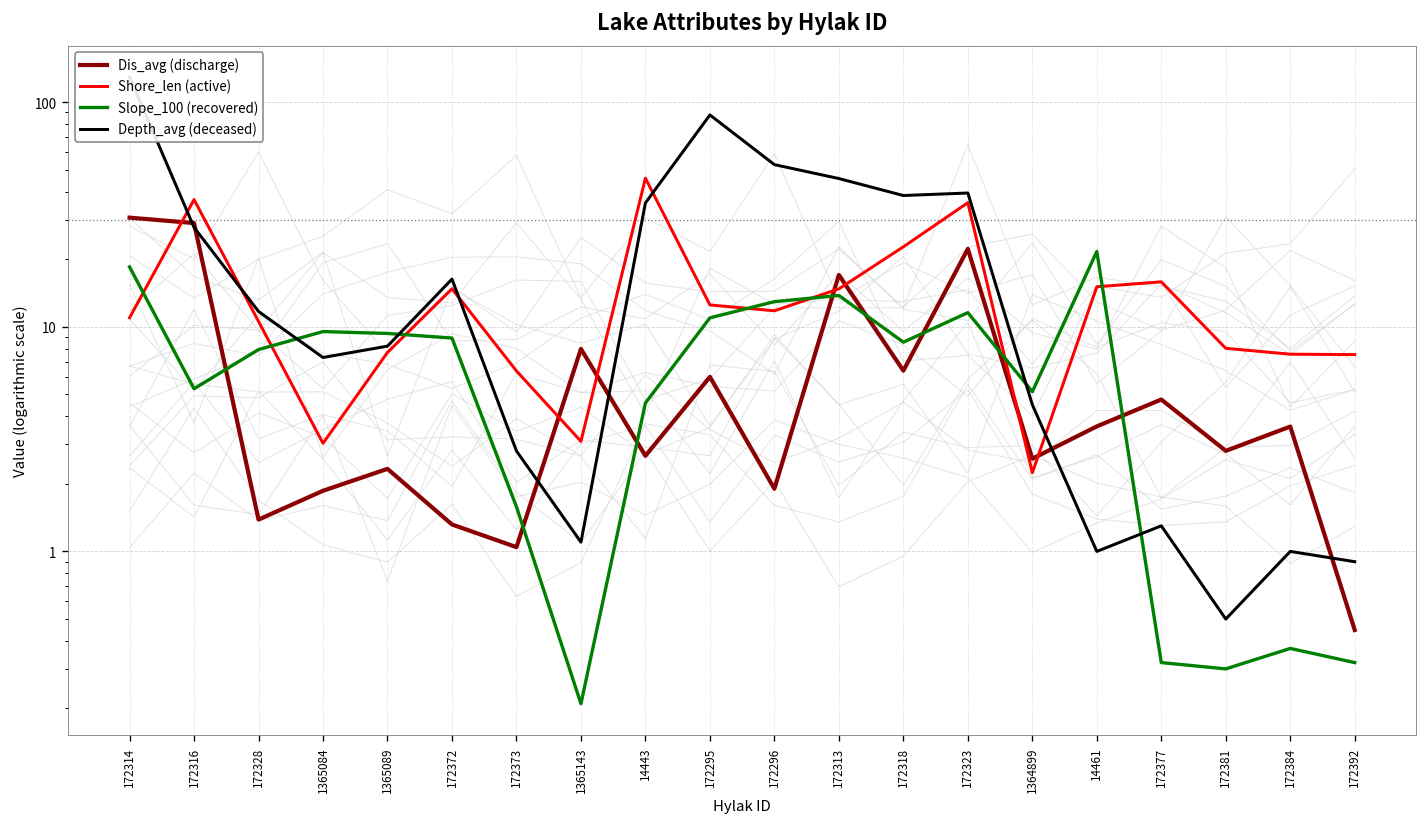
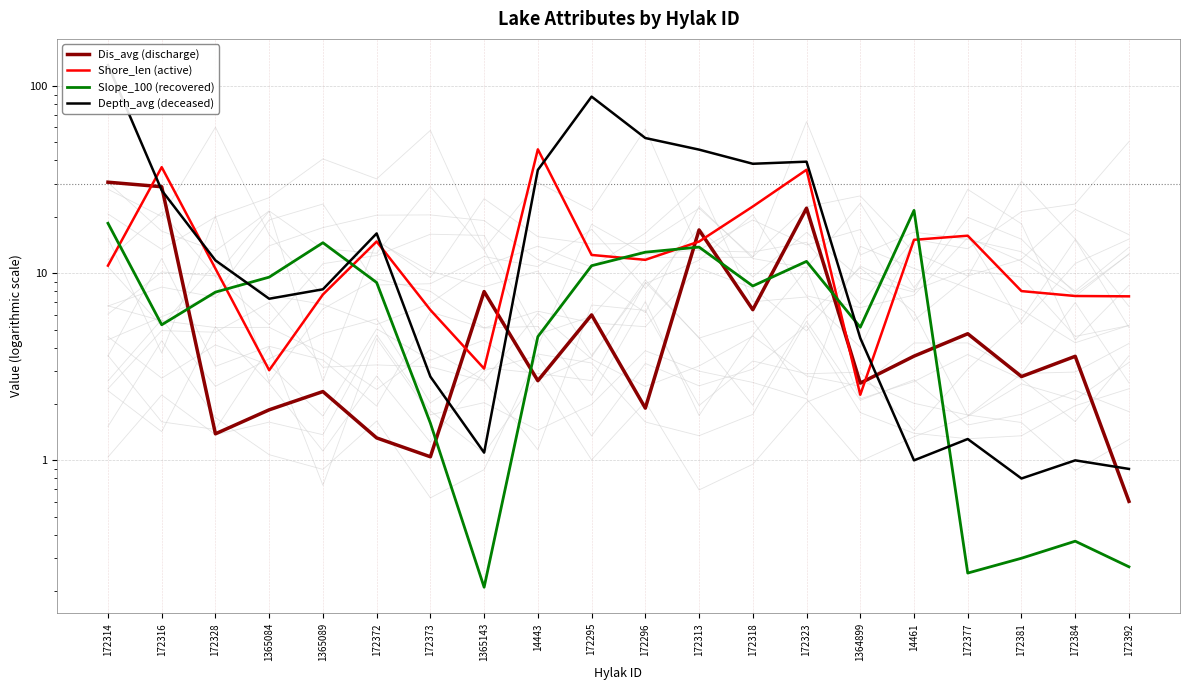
Slope_100 (recovered), 1365089: 9 -> 15
Slope_100 (recovered), 172377: 0.32 -> 0.25
Depth_avg (deceased), 172381: 0.5 -> 0.8
Dis_avg (discharge), 172392: 0.45 -> 0.60
Slope_100 (recovered), 172392: 0.32 -> 0.27
